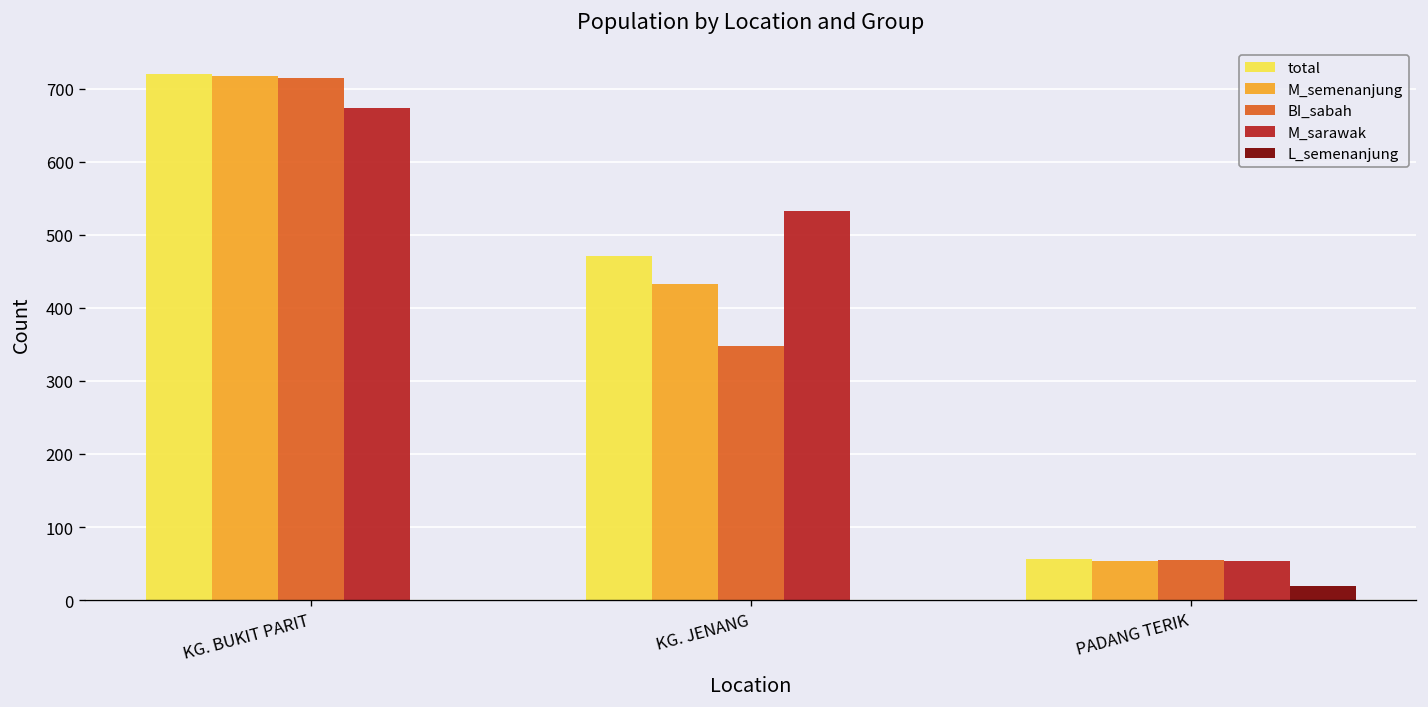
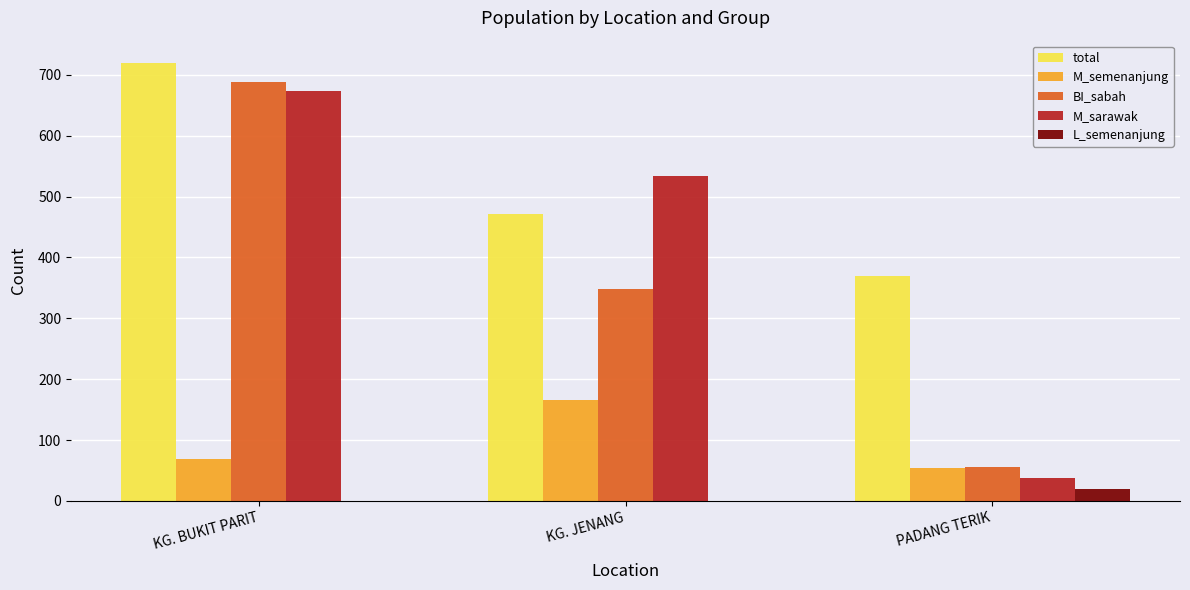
M_semenanjung, KG. BUKIT PARIT: 720 -> 70
BI_sabah, KG. BUKIT PARIT: 710 -> 690
M_semenanjung, KG. JENANG: 430 -> 170
total, PADANG TERIK: 60 -> 370
M_sarawak, PADANG TERIK: 50 -> 40
